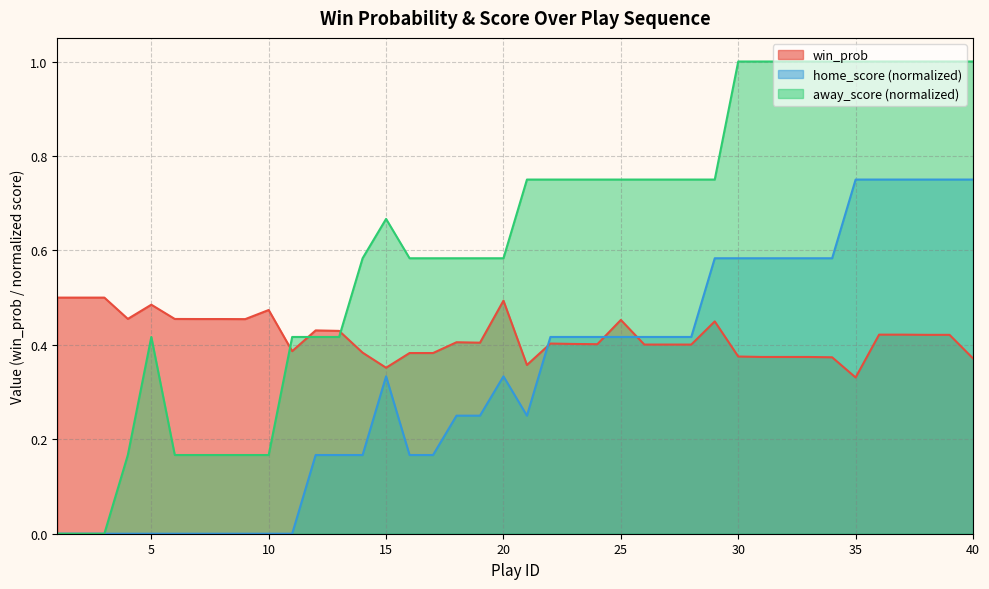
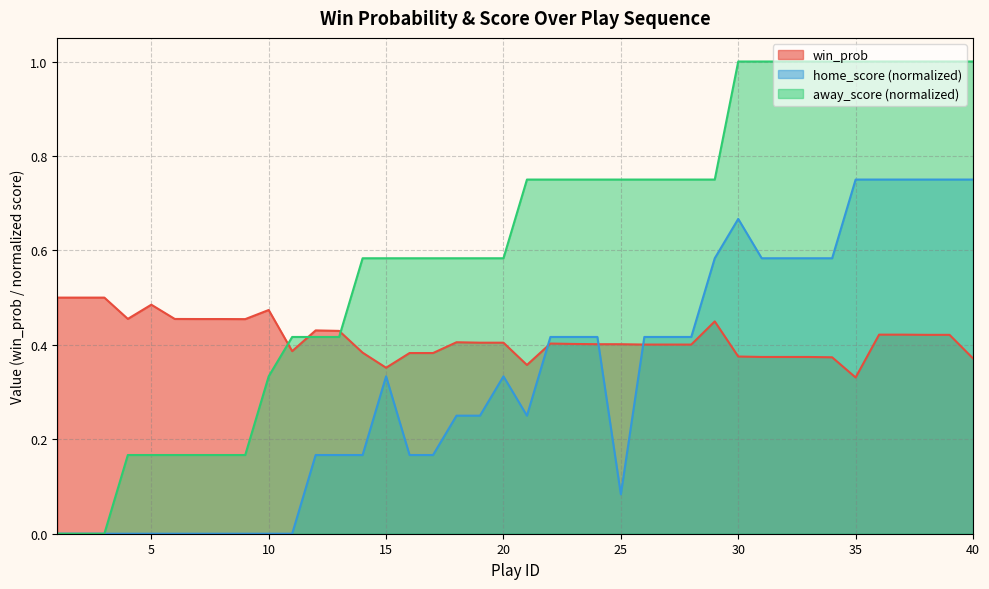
away_score (normalized), 5: 0.42 -> 0.17
away_score (normalized), 10: 0.17 -> 0.33
away_score (normalized), 15: 0.67 -> 0.58
win_prob, 20: 0.49 -> 0.40
win_prob, 25: 0.45 -> 0.40
home_score (normalized), 25: 0.42 -> 0.08
home_score (normalized), 30: 0.58 -> 0.67
